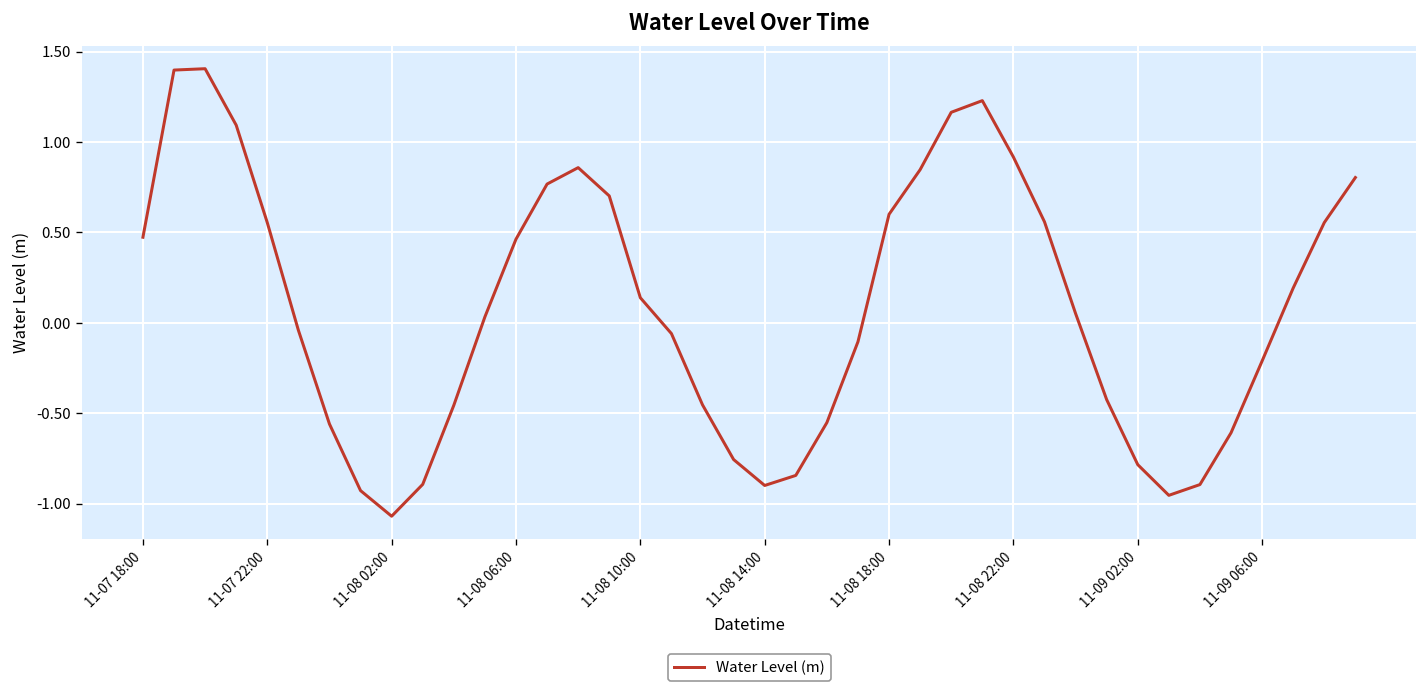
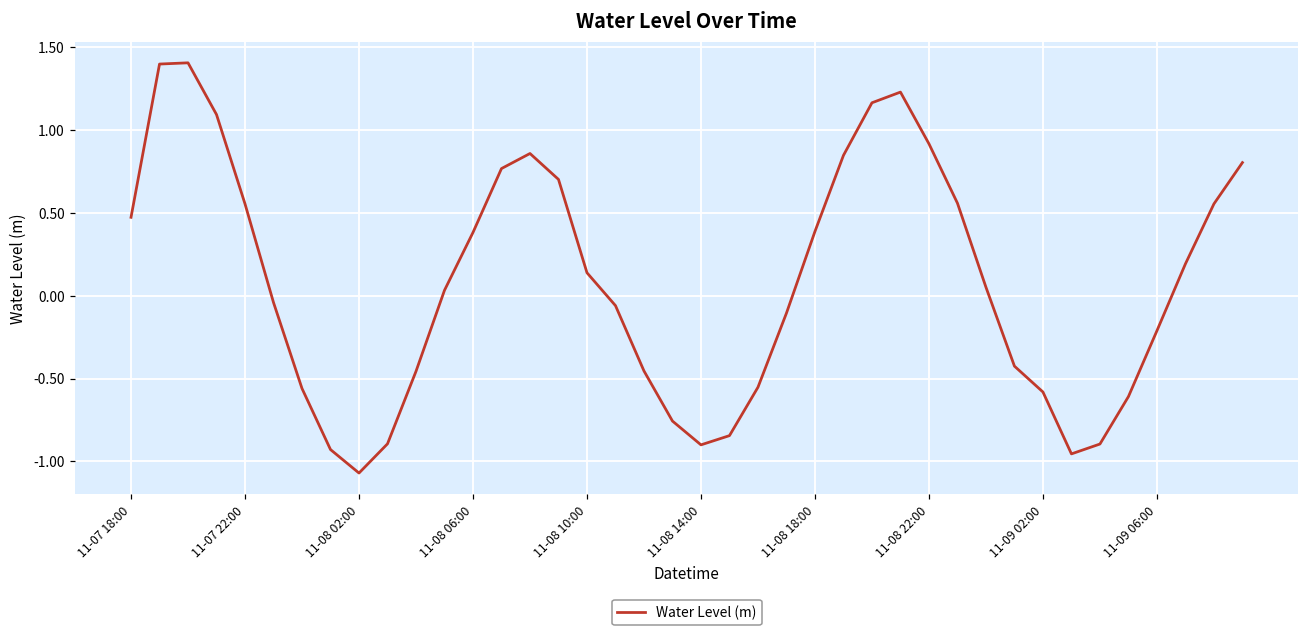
11-08 06:00: 0.46 -> 0.38
11-08 18:00: 0.60 -> 0.39
11-09 02:00: -0.79 -> -0.58
